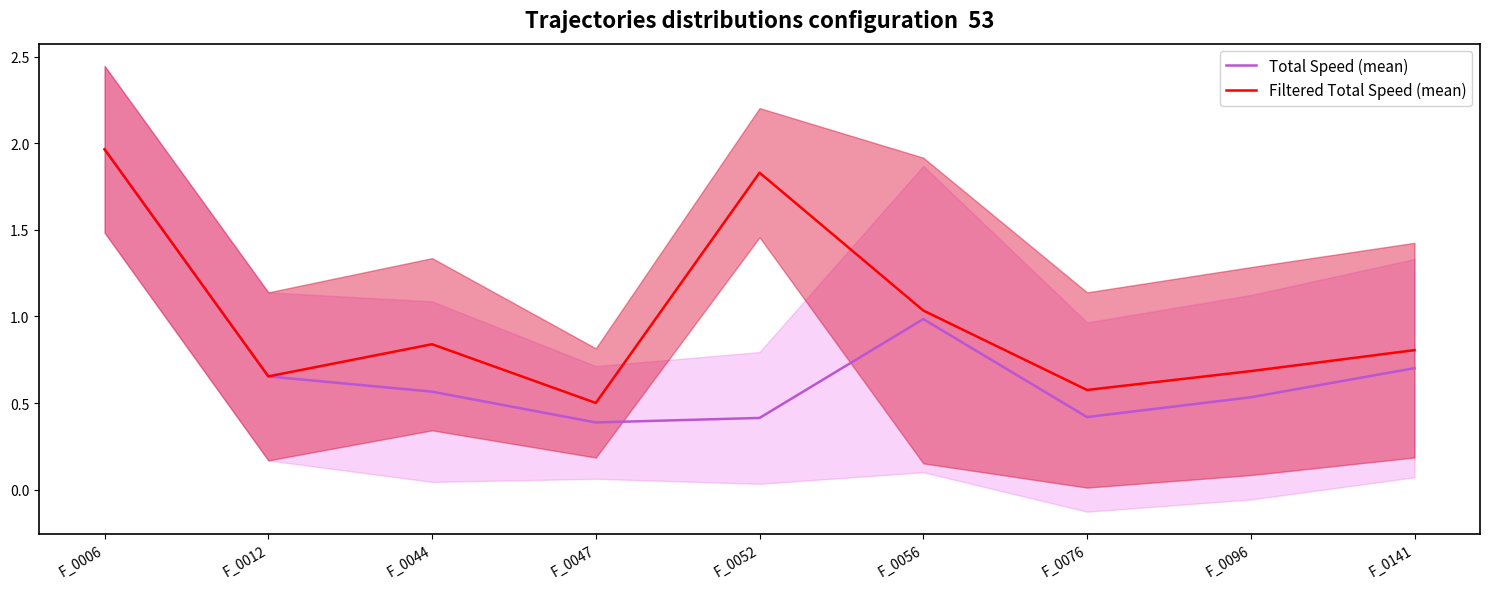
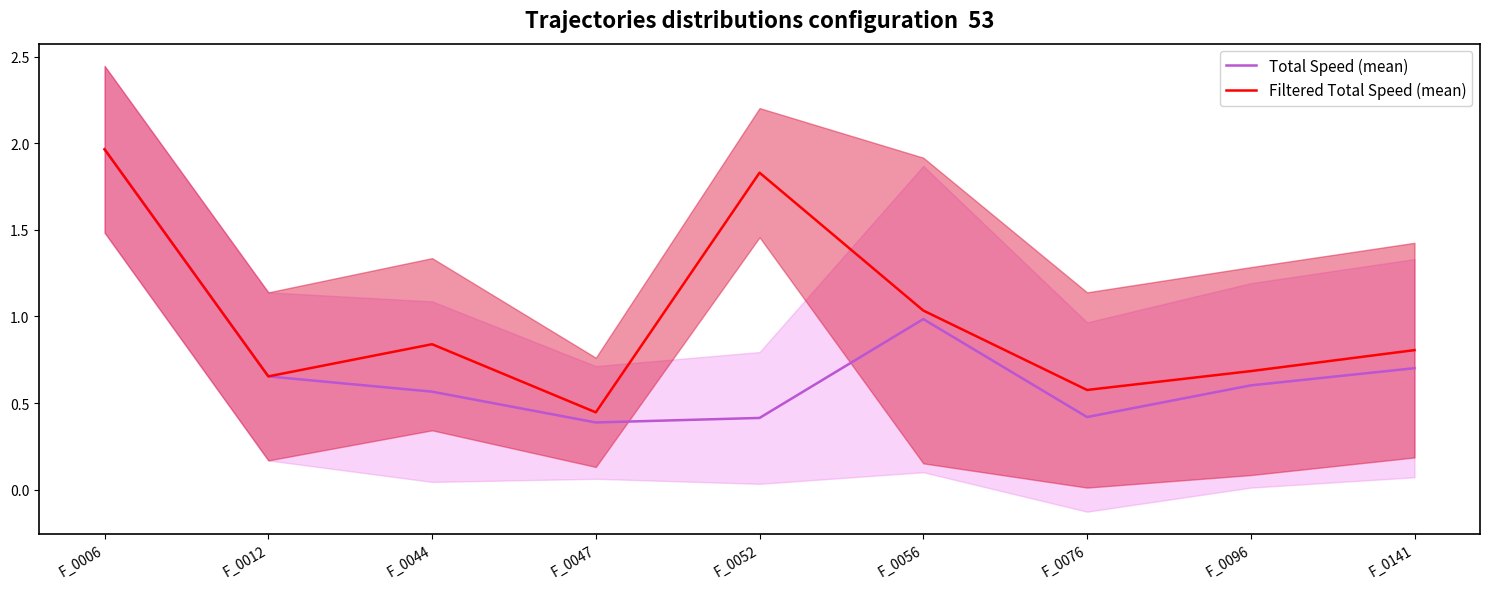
Filtered Total Speed (mean), F_0047: 0.50 -> 0.45
Total Speed (mean), F_0096: 0.53 -> 0.60
